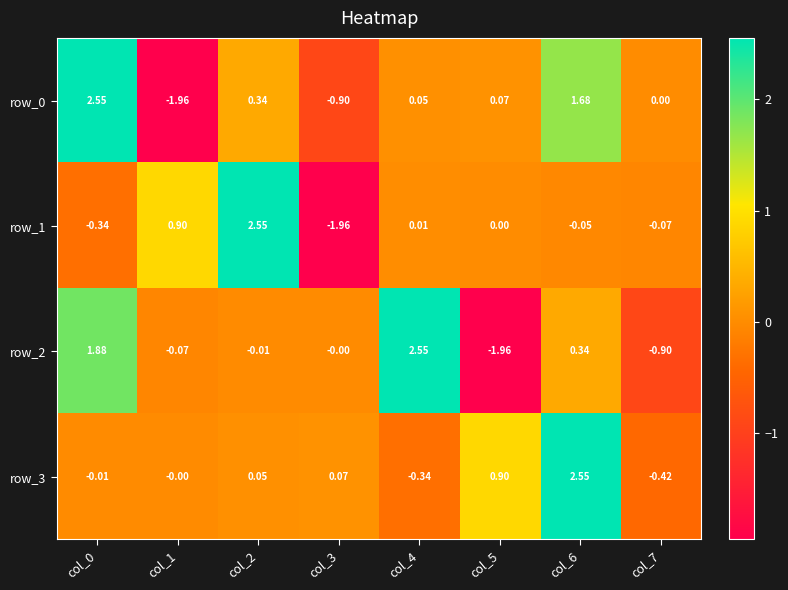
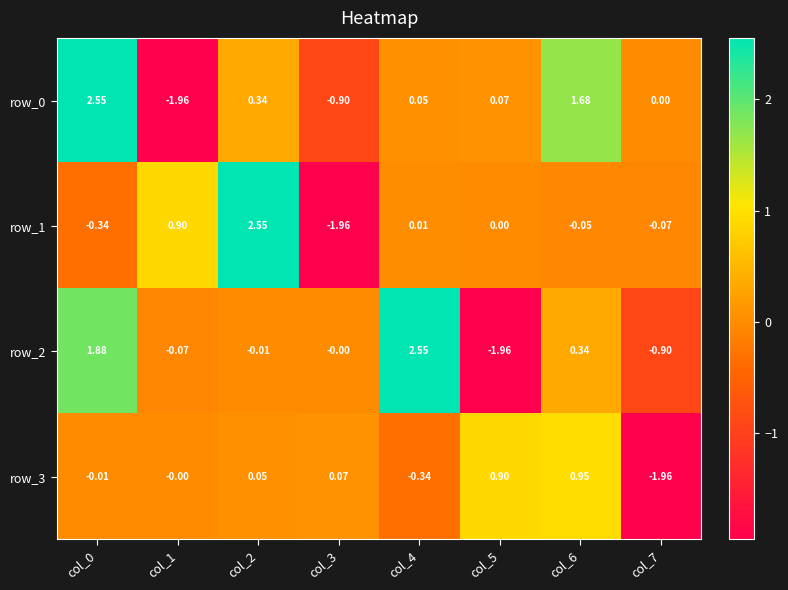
row_3, col_6: 2.55 -> 0.95
row_3, col_7: -0.42 -> -1.96
